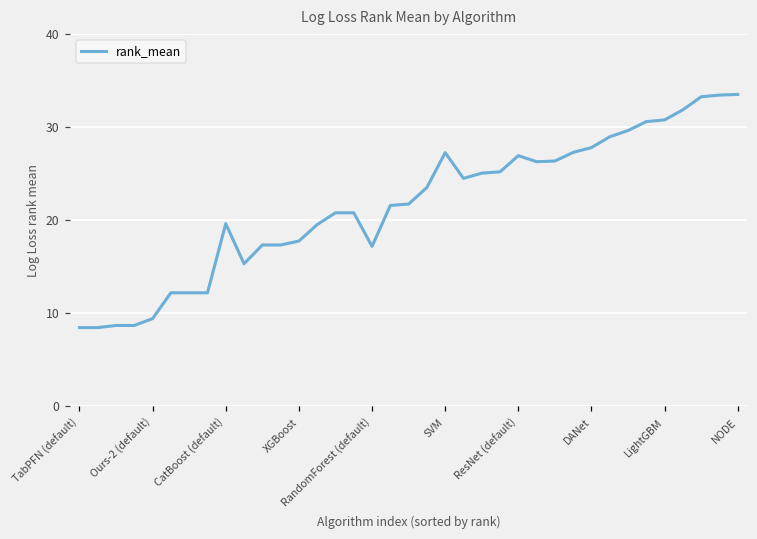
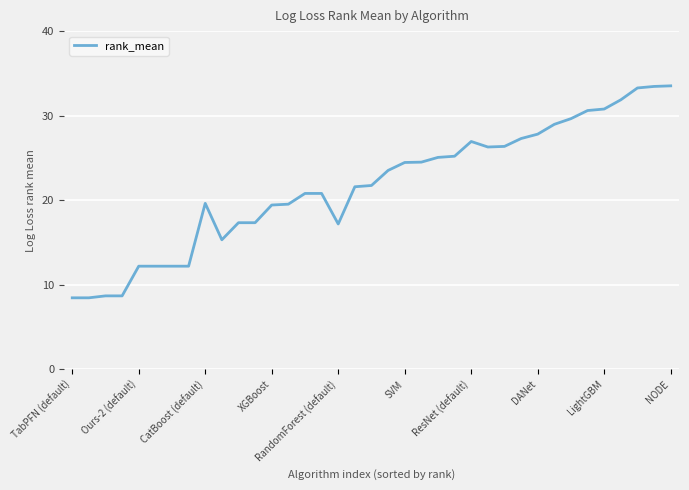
Ours-2 (default): 9 -> 12
XGBoost: 18 -> 19
SVM: 27 -> 24
